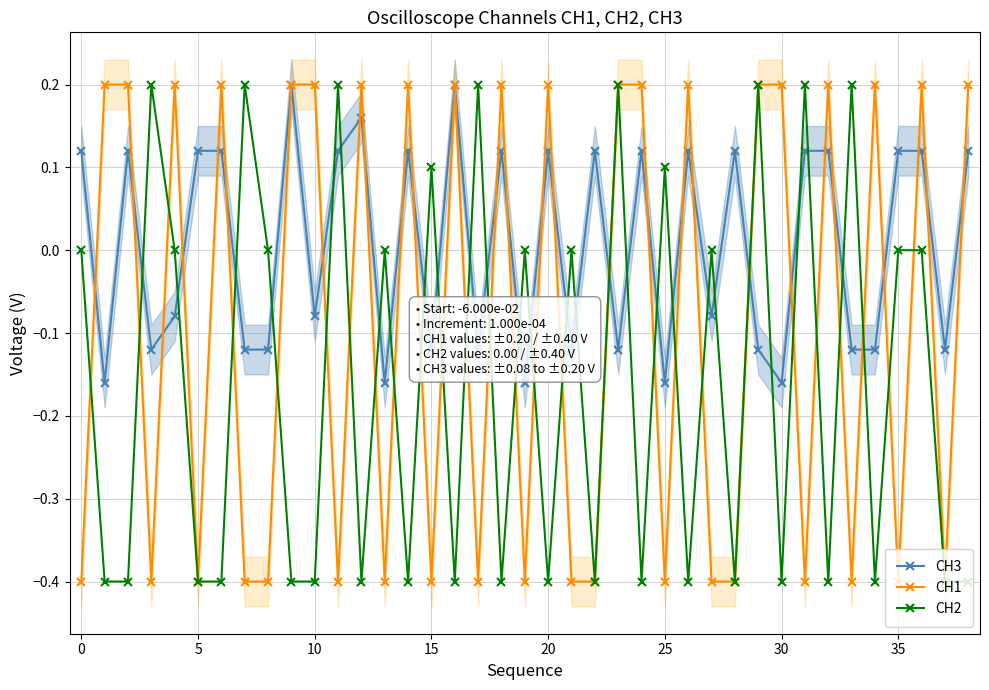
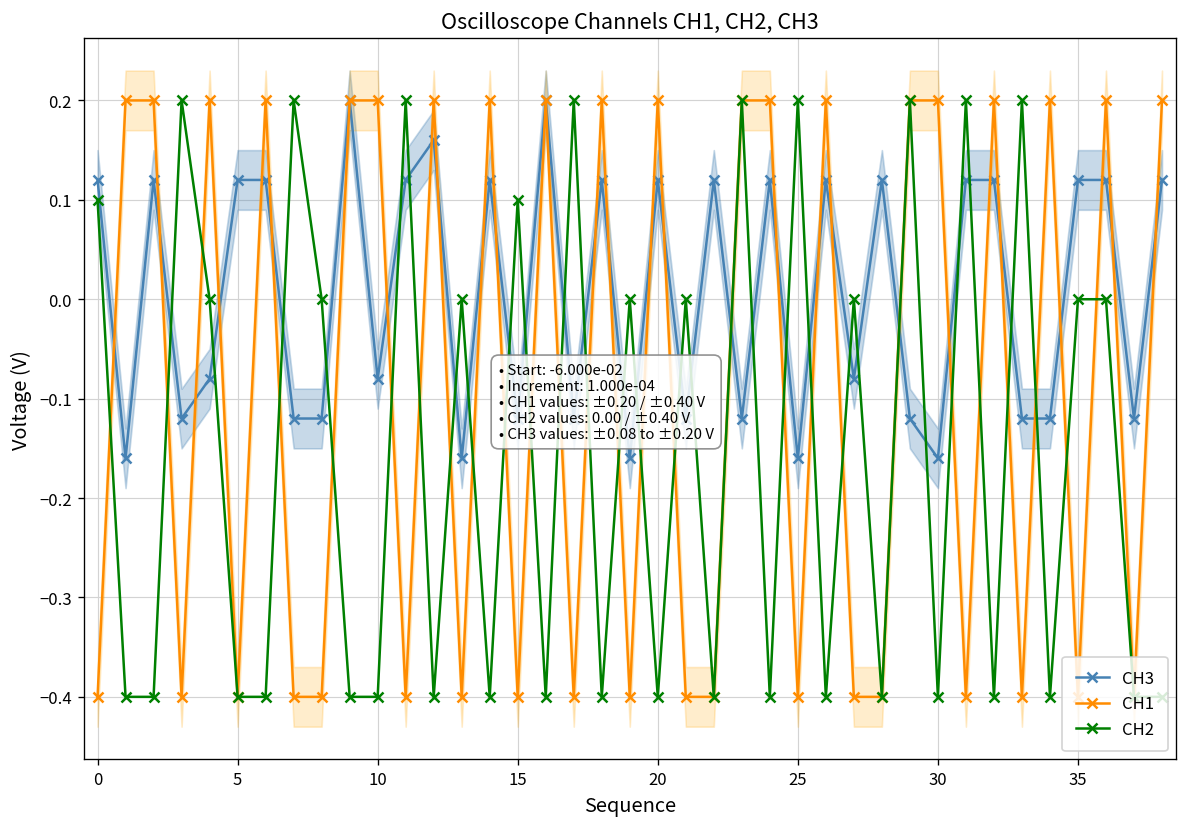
CH2, 0: 0.0 -> 0.1
CH2, 25: 0.1 -> 0.2
